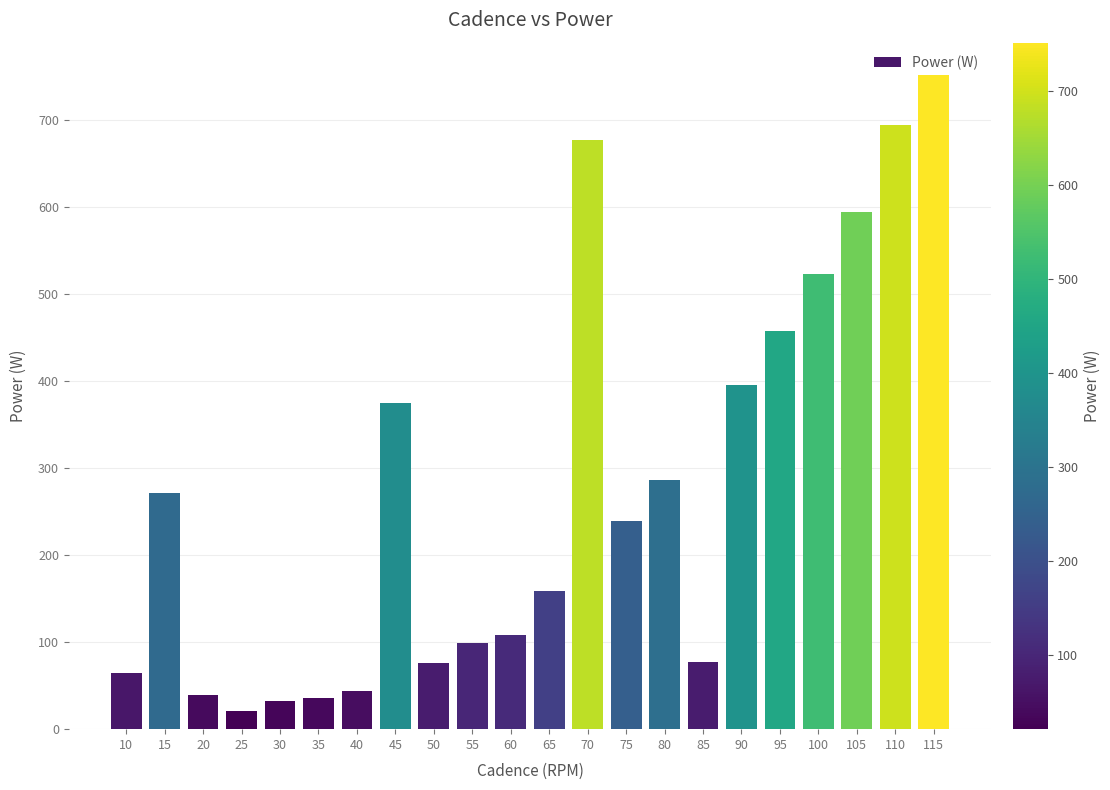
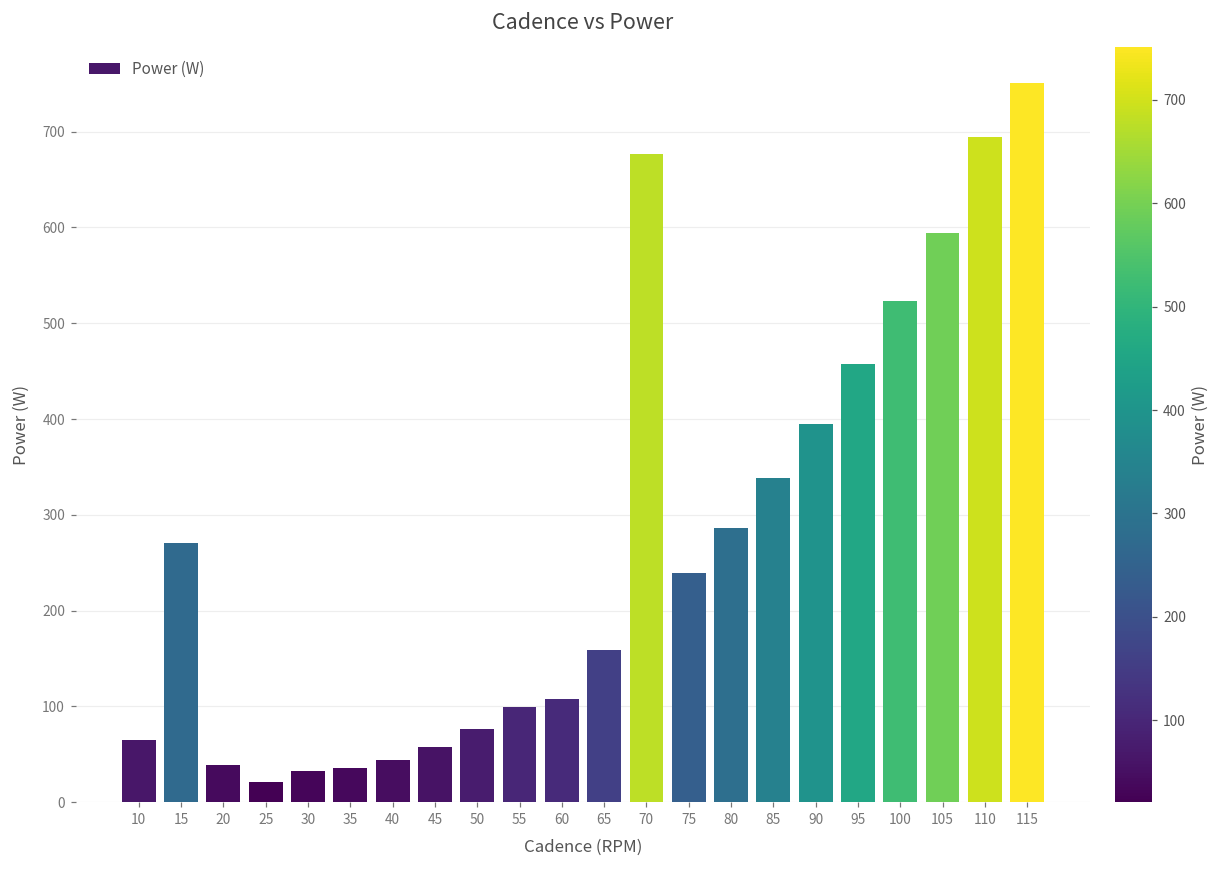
45: 380 -> 60
85: 80 -> 340
